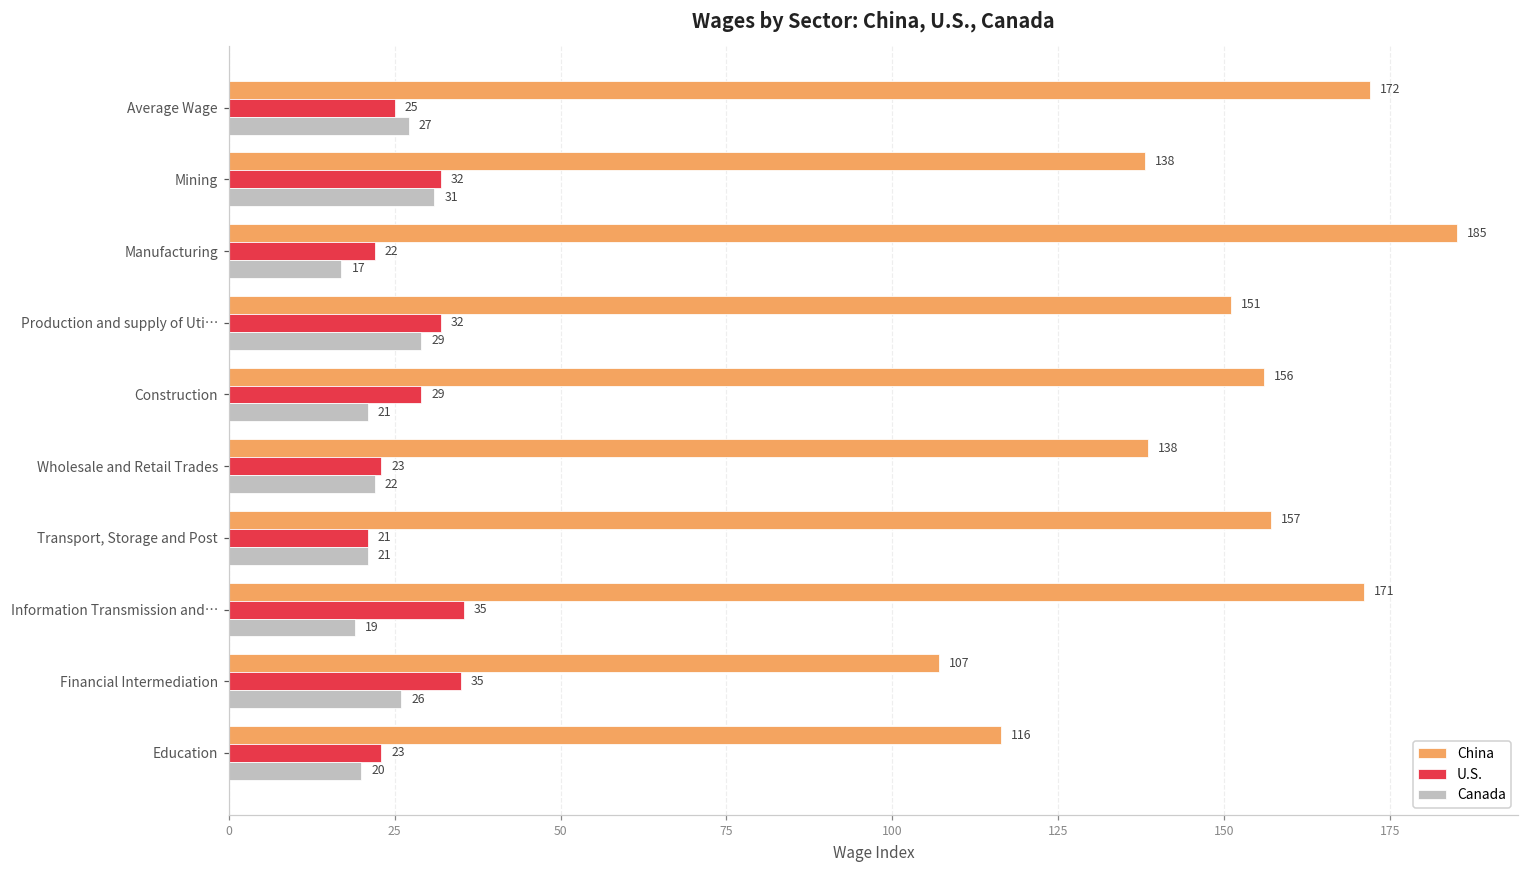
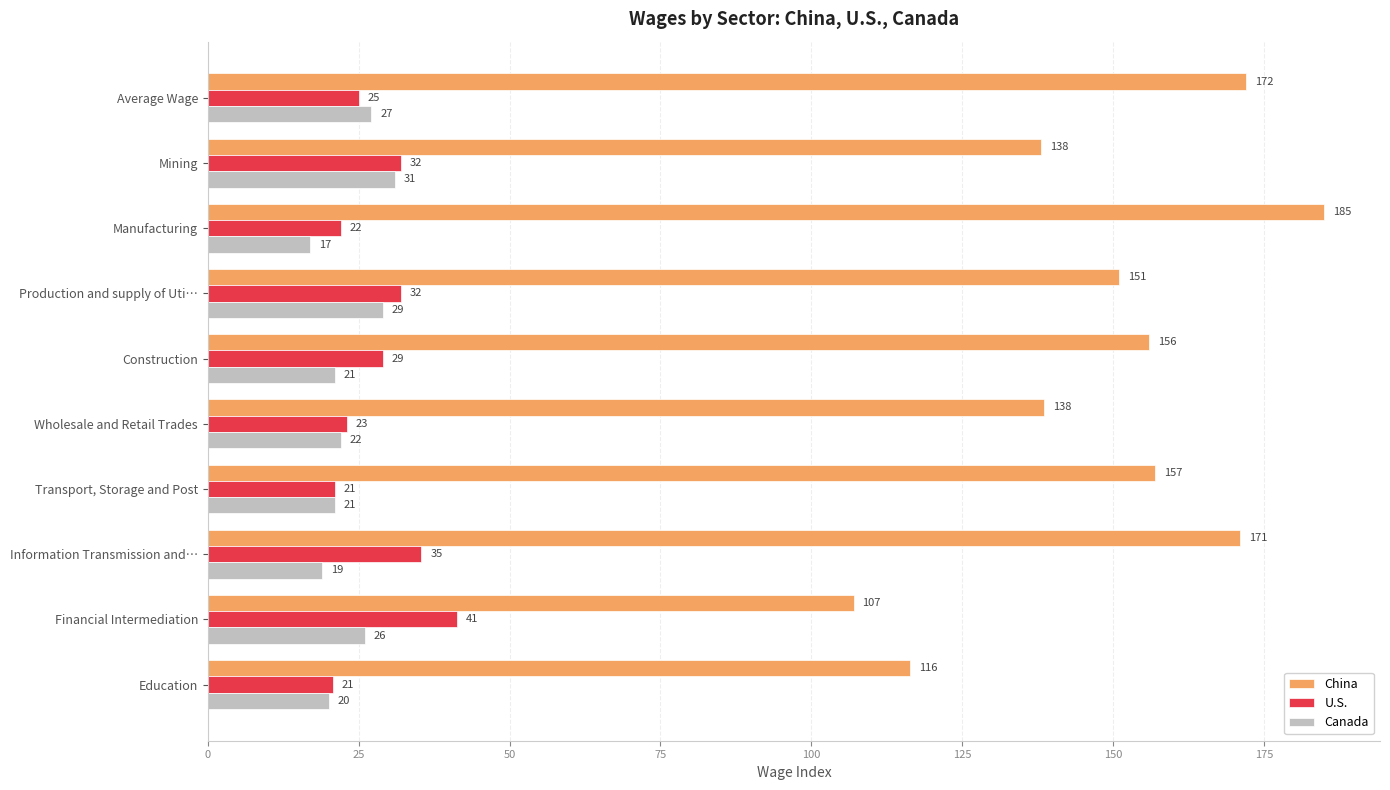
U.S., Financial Intermediation: 35 -> 41
U.S., Education: 23 -> 21
